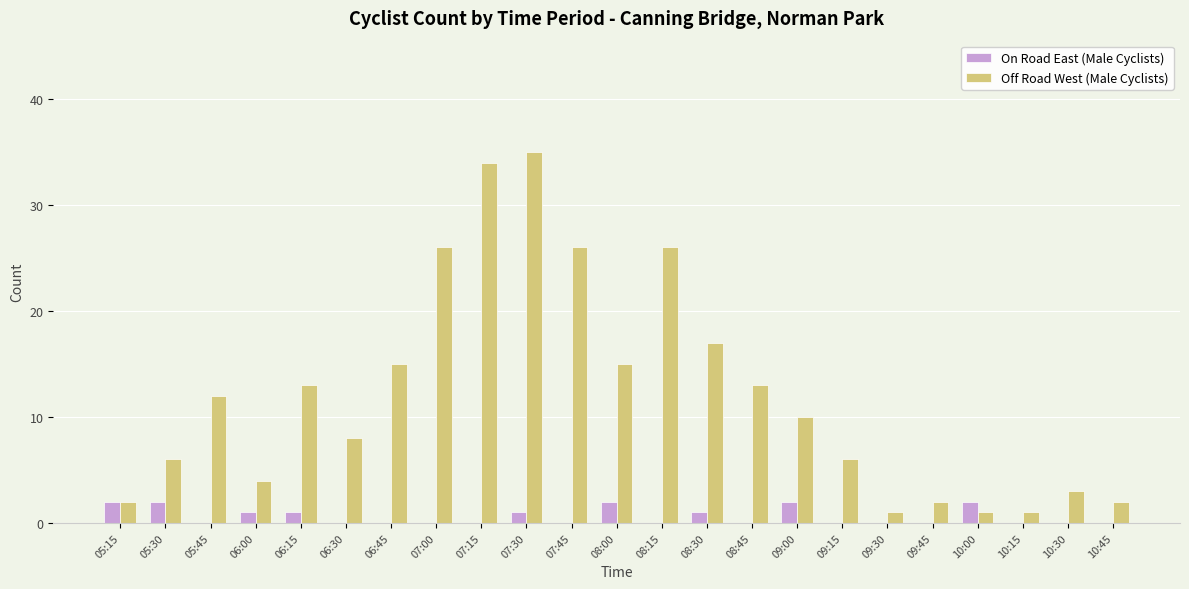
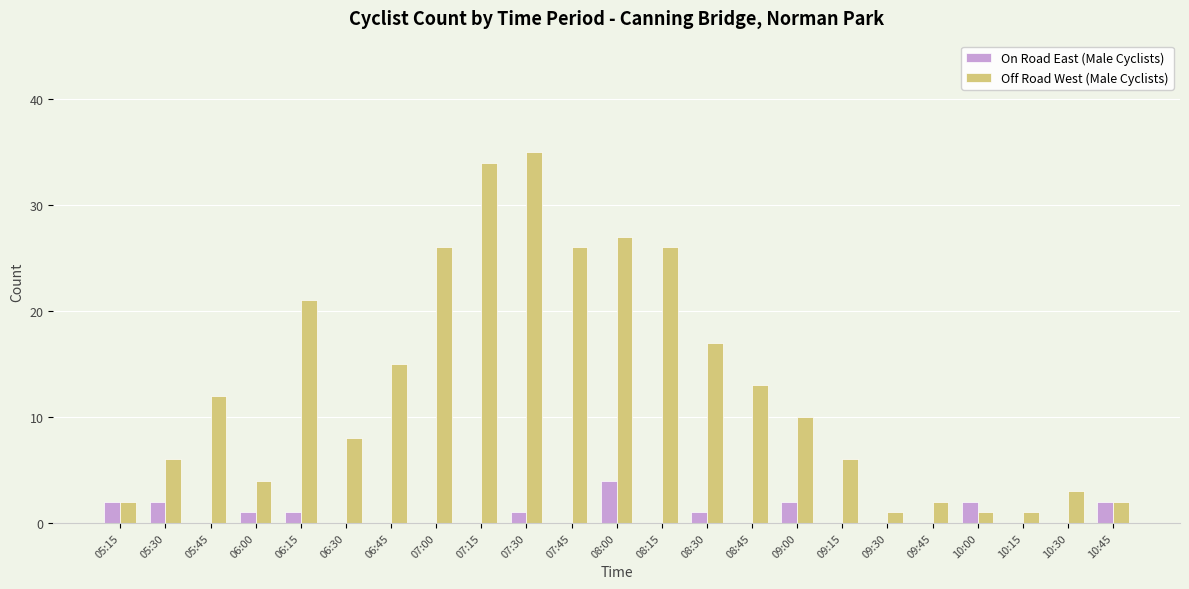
Off Road West (Male Cyclists), 06:15: 13 -> 21
On Road East (Male Cyclists), 08:00: 2 -> 4
Off Road West (Male Cyclists), 08:00: 15 -> 27
On Road East (Male Cyclists), 10:45: 0 -> 2
